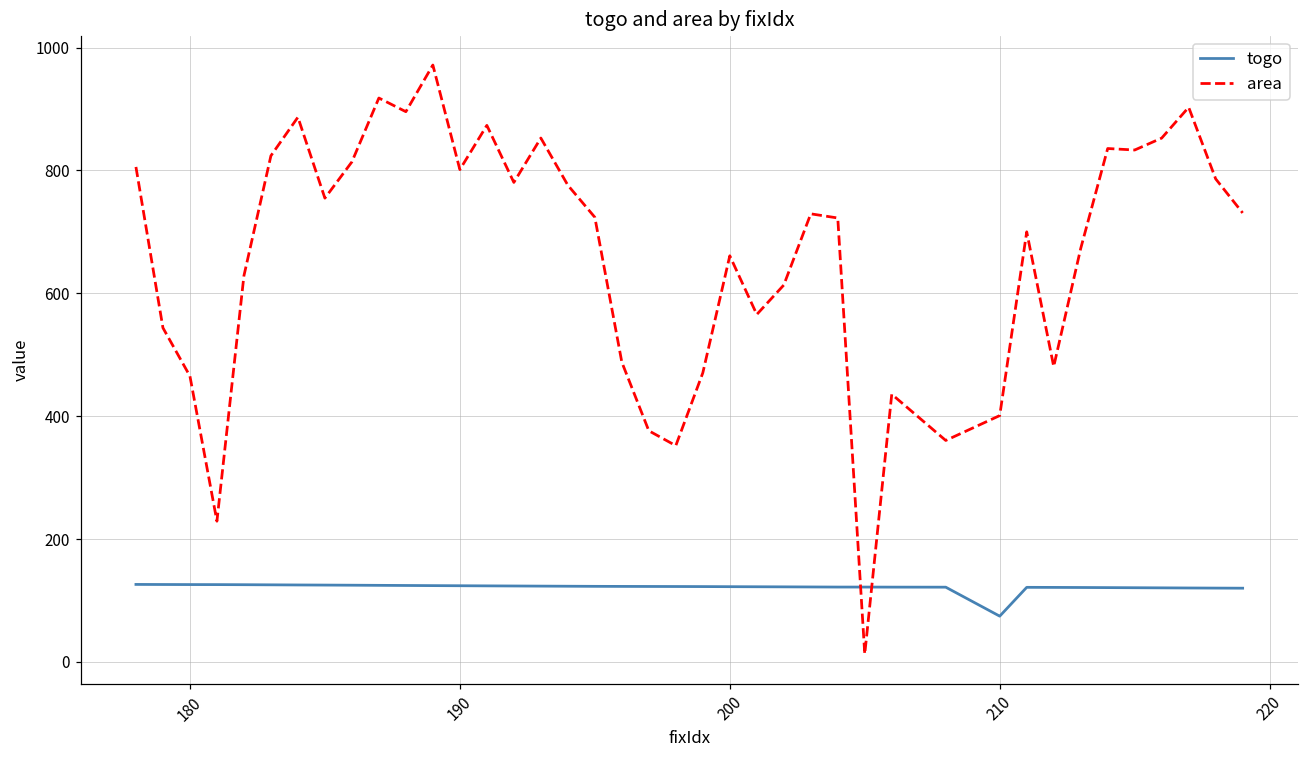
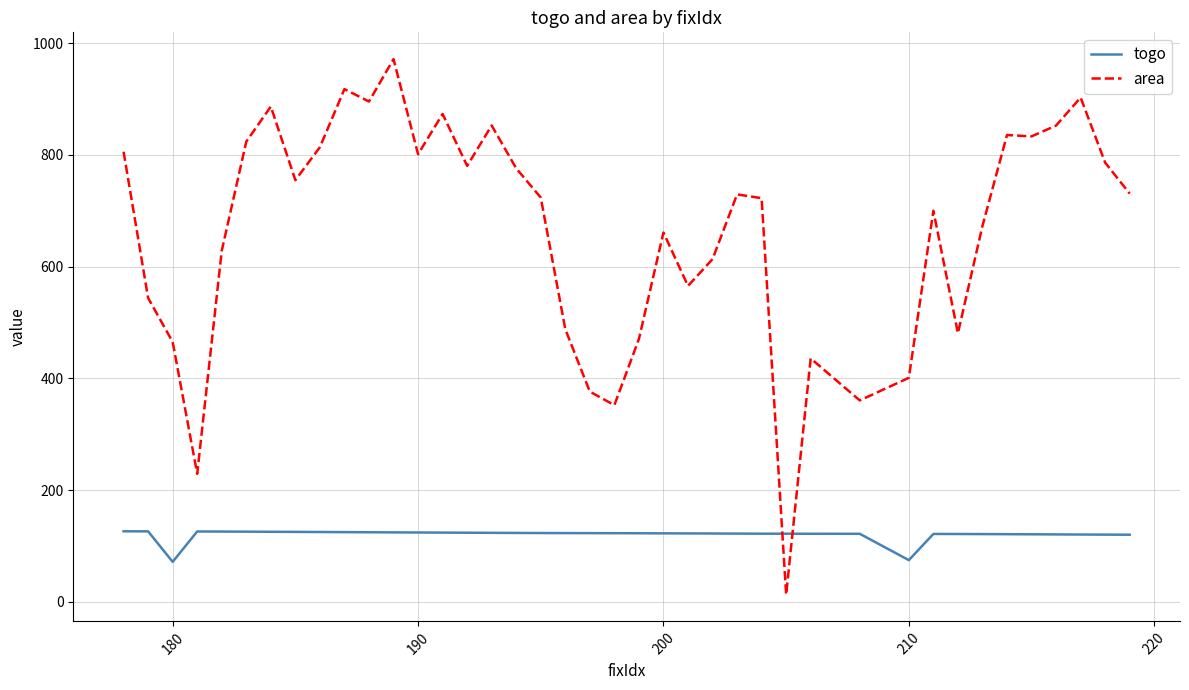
togo, 180: 130 -> 70
